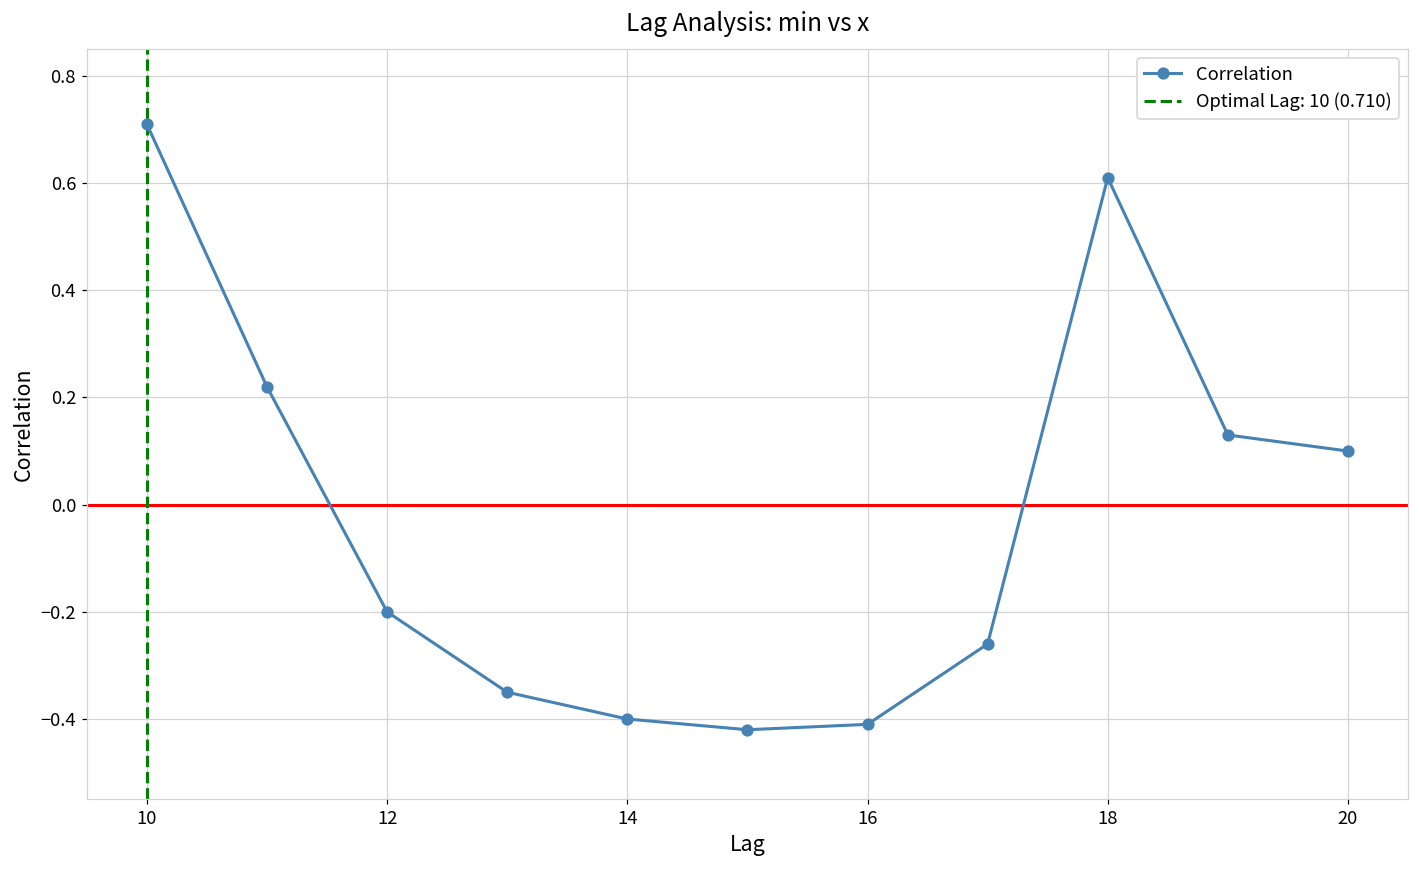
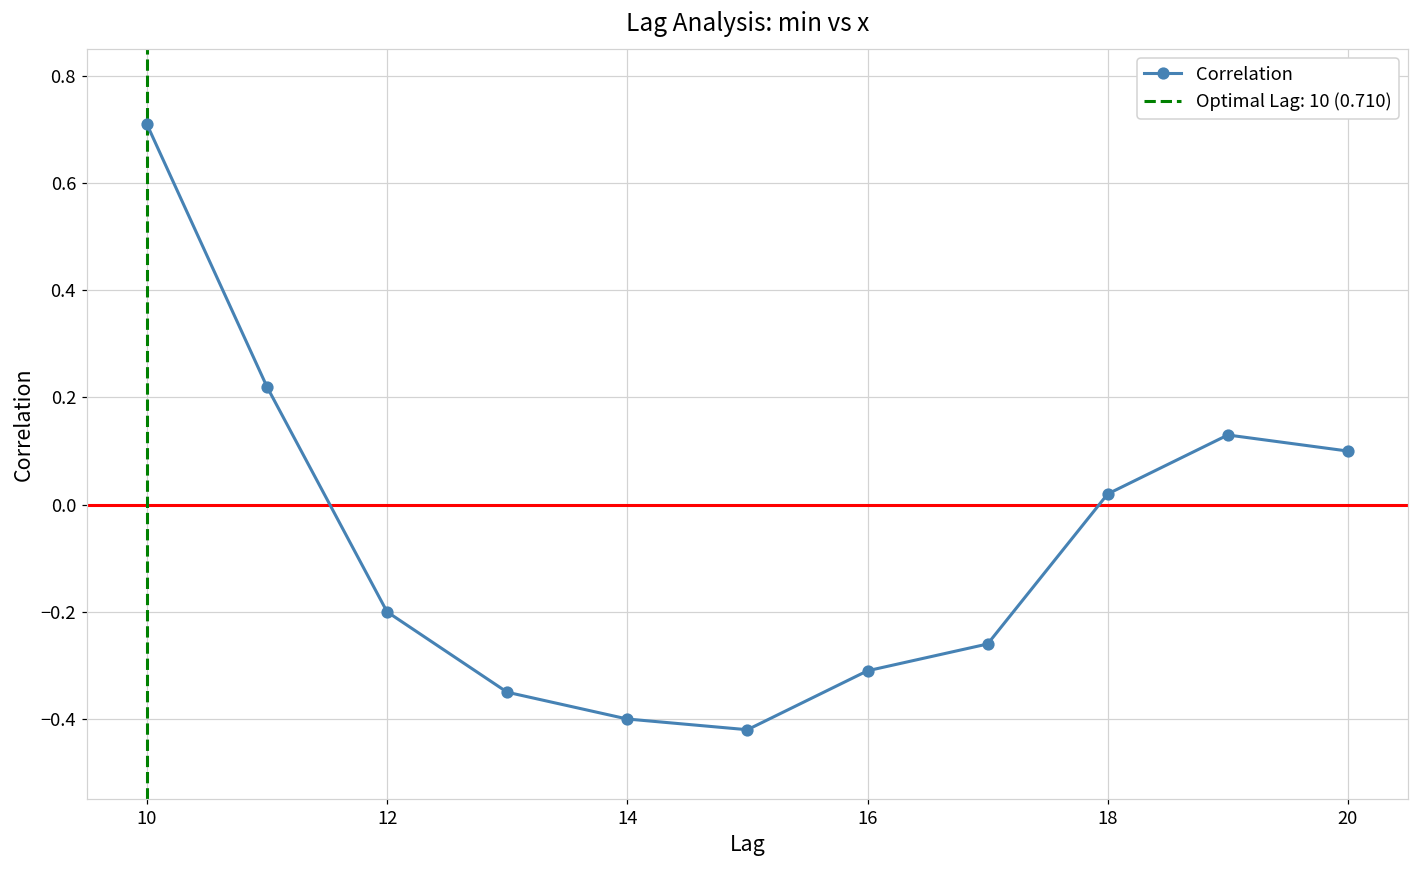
16: -0.41 -> -0.31
18: 0.61 -> 0.02
